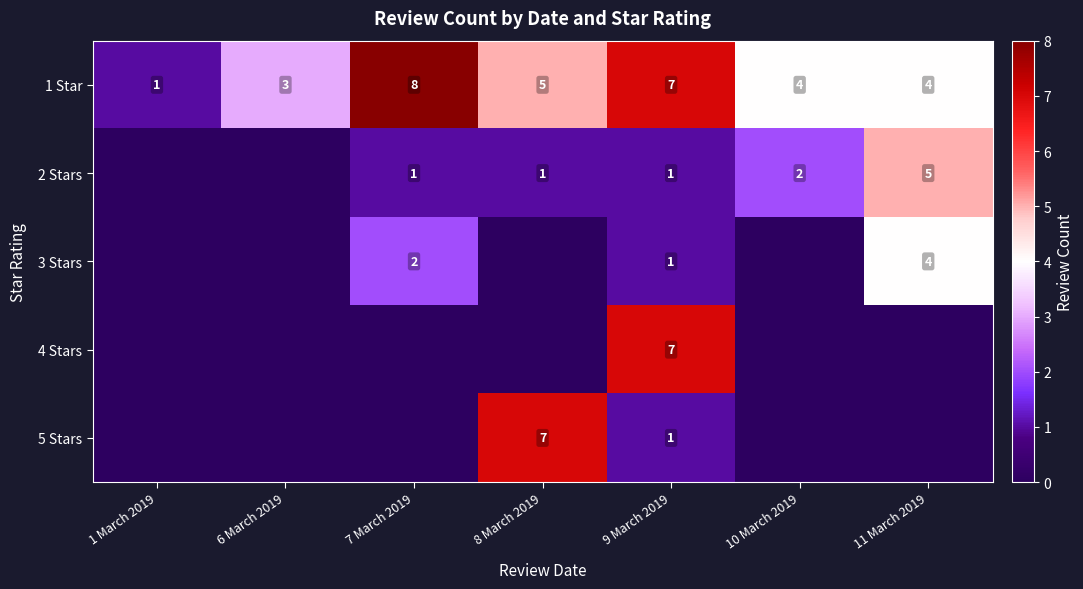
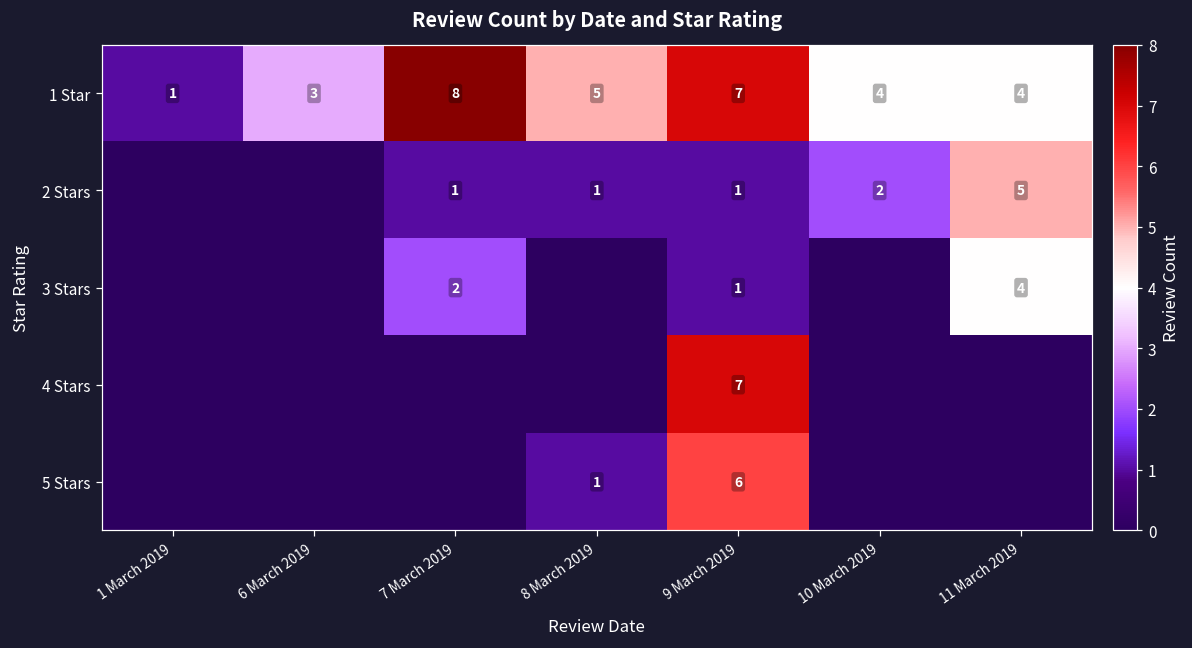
5 Stars, 8 March 2019: 7 -> 1
5 Stars, 9 March 2019: 1 -> 6
